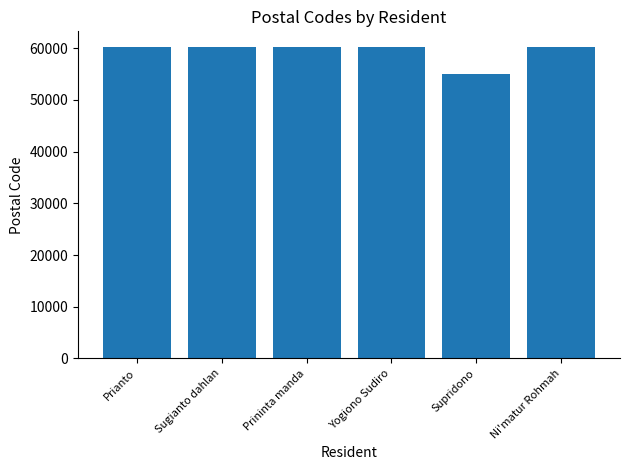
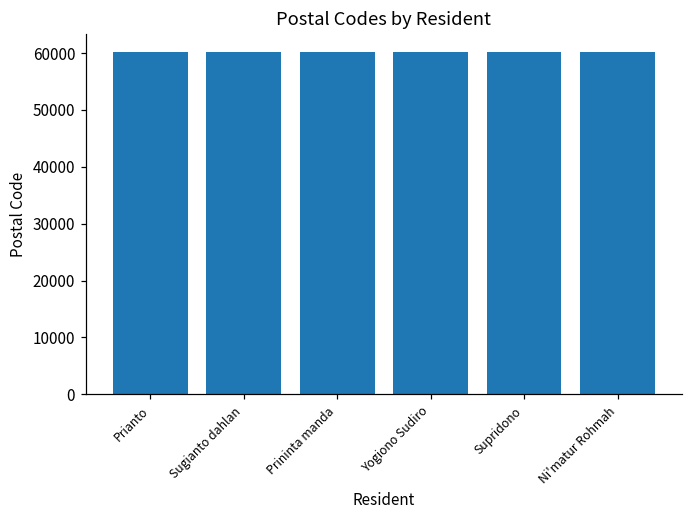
Supridono: 55000 -> 60000
